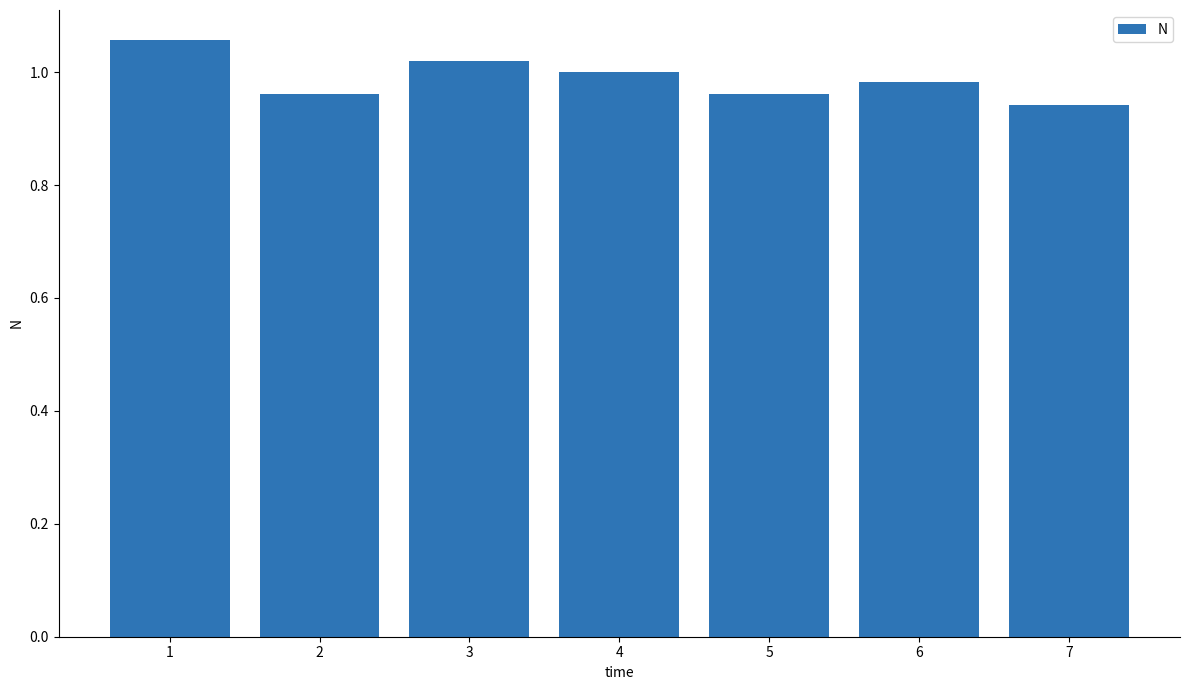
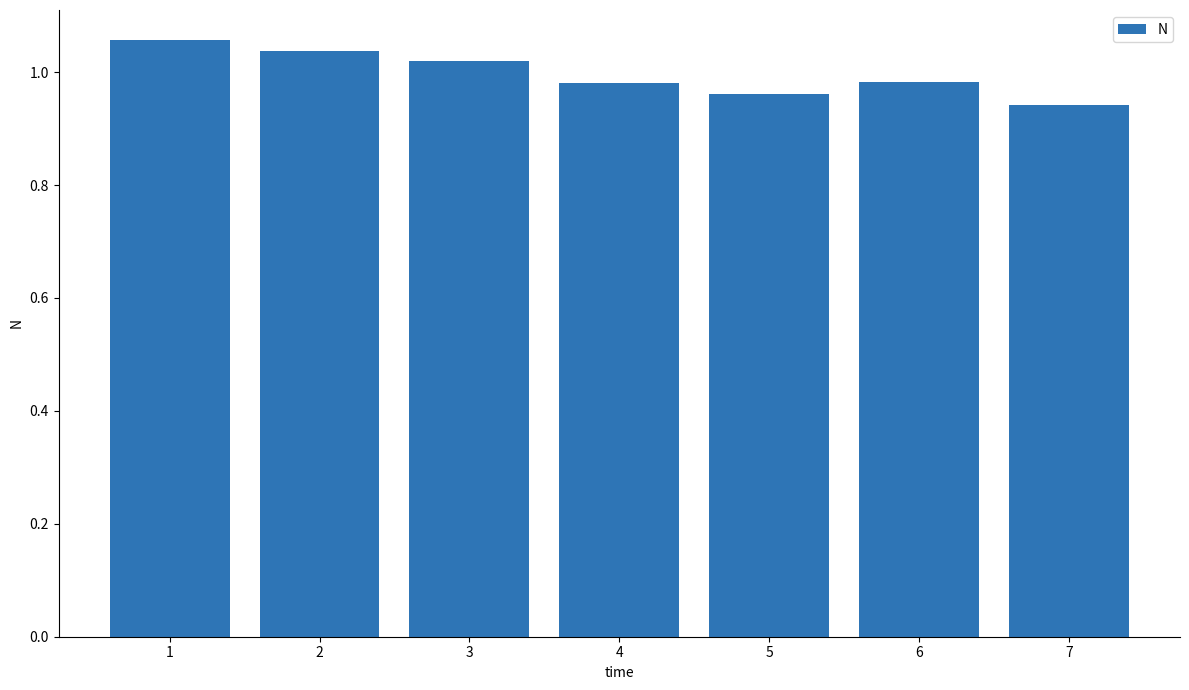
2: 0.96 -> 1.04
4: 1.00 -> 0.98
